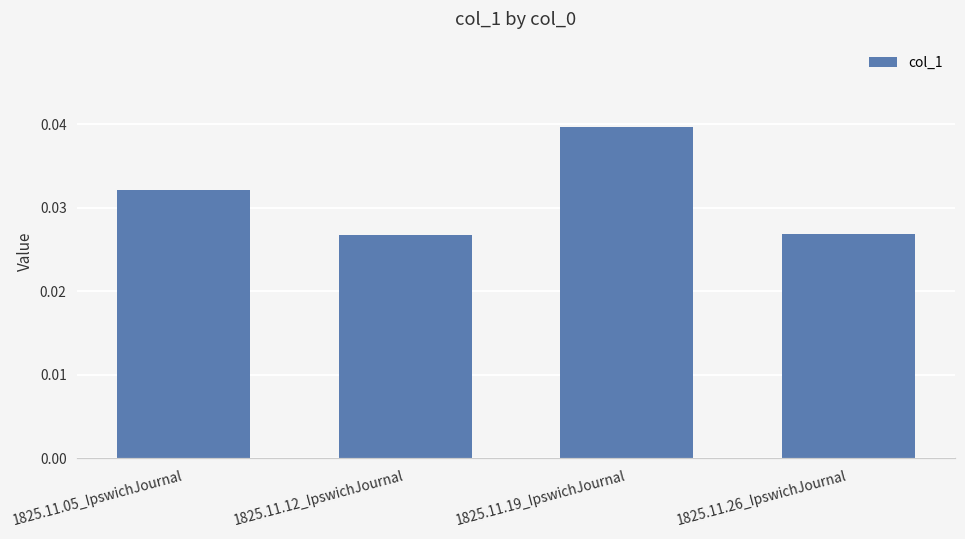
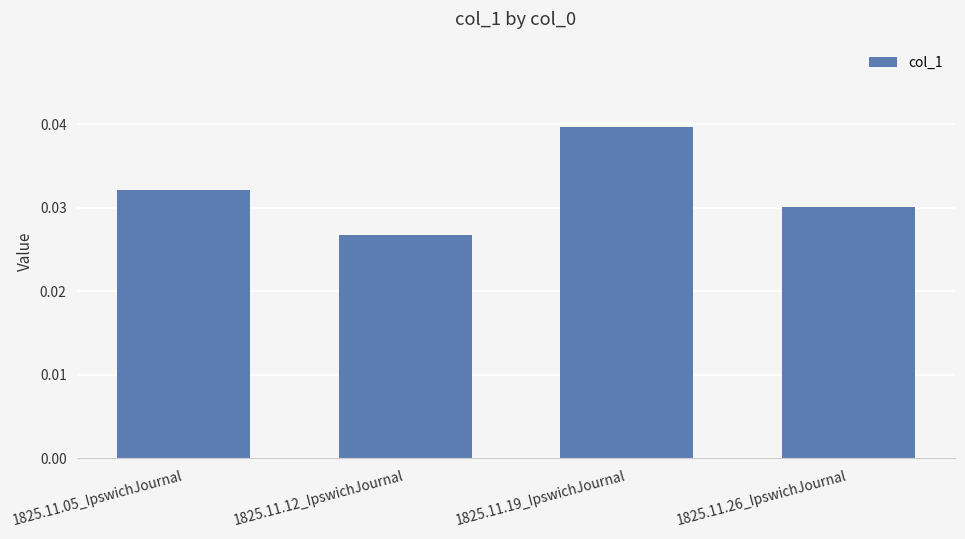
1825.11.26_IpswichJournal: 0.027 -> 0.030
